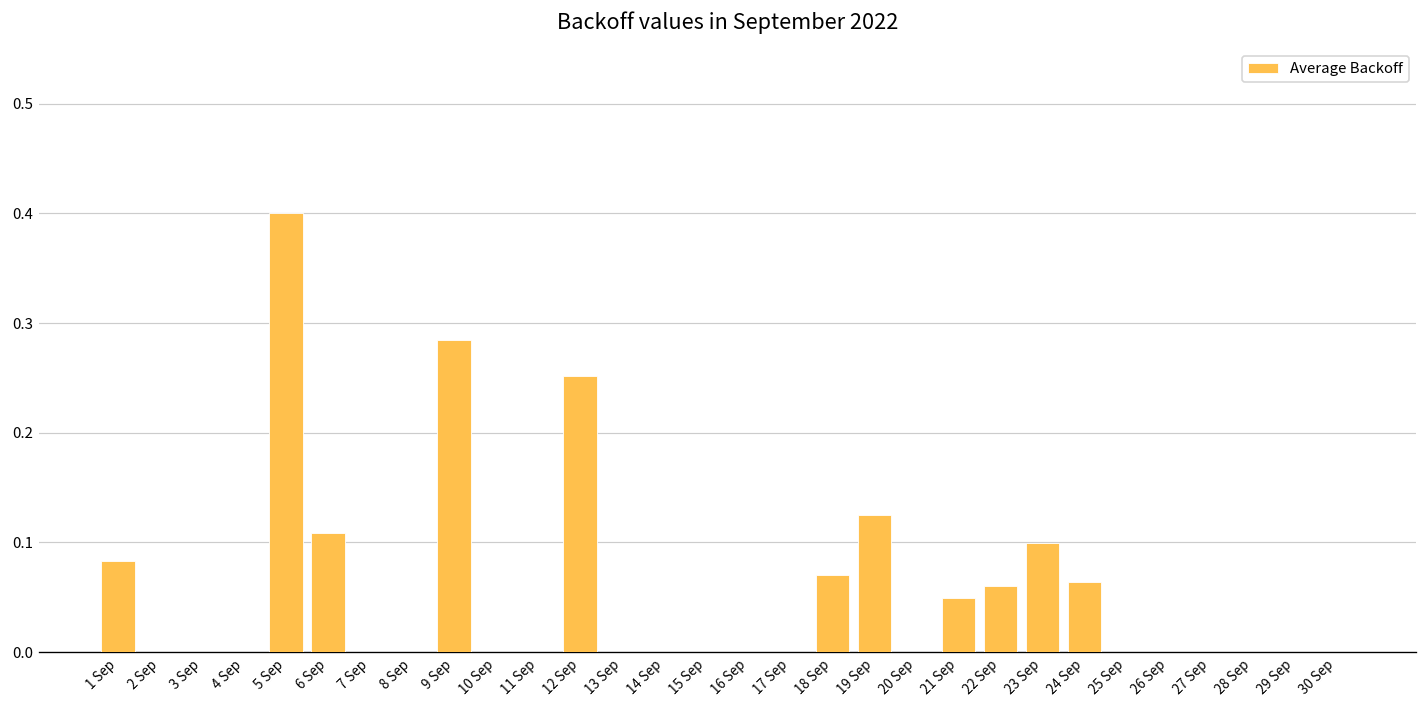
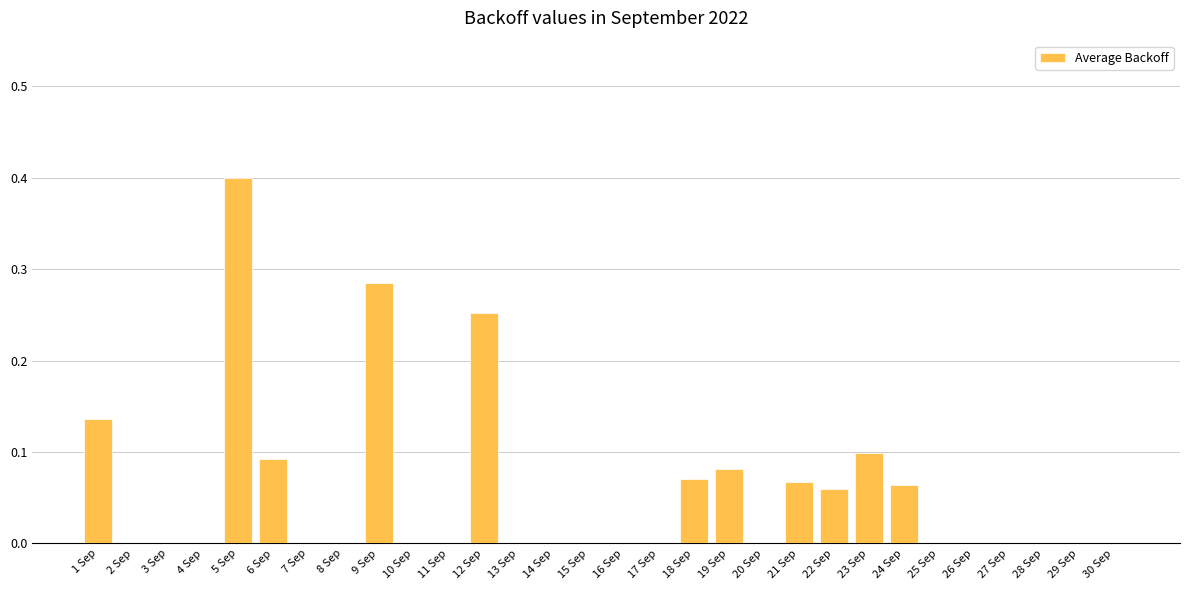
1 Sep: 0.08 -> 0.14
6 Sep: 0.11 -> 0.09
19 Sep: 0.13 -> 0.08
21 Sep: 0.05 -> 0.07
